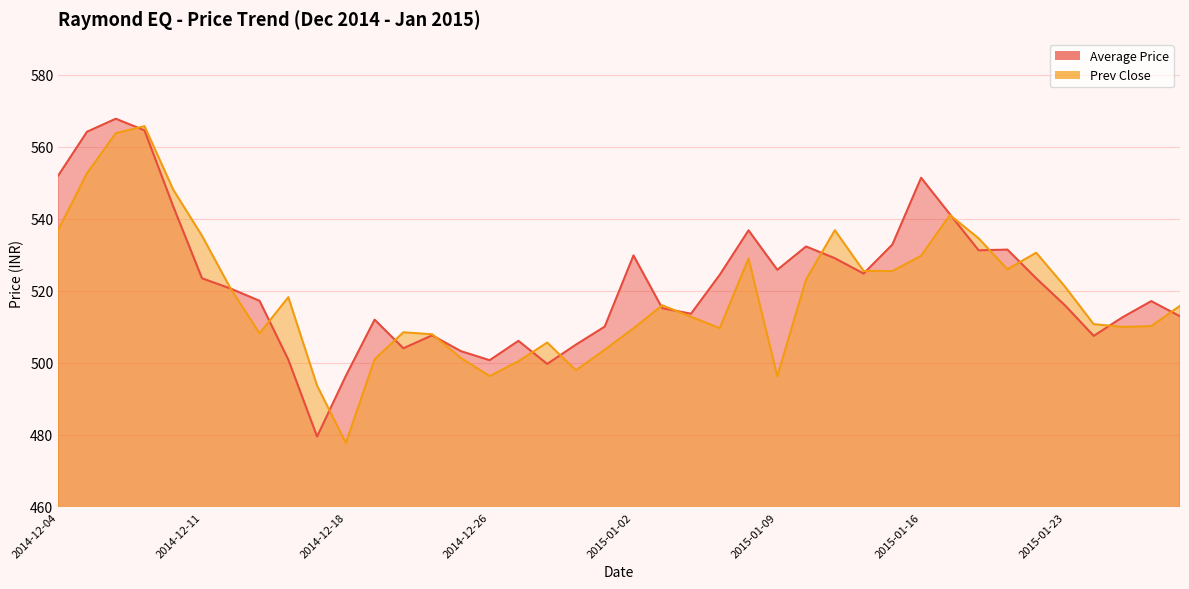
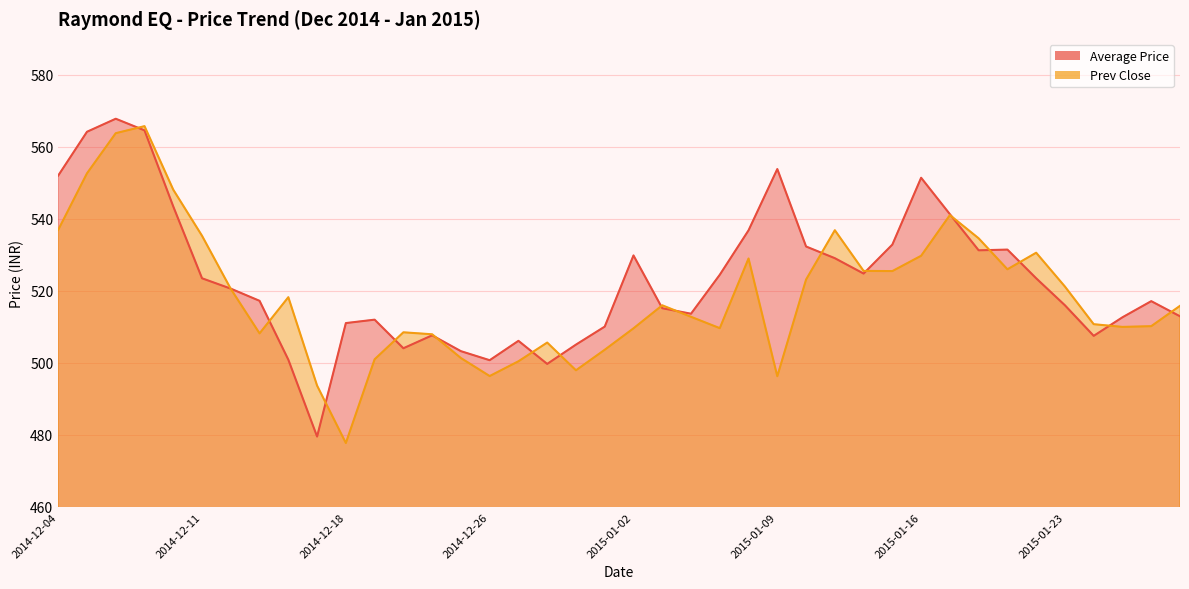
Average Price, 2014-12-18: 496 -> 511
Average Price, 2015-01-09: 526 -> 554
